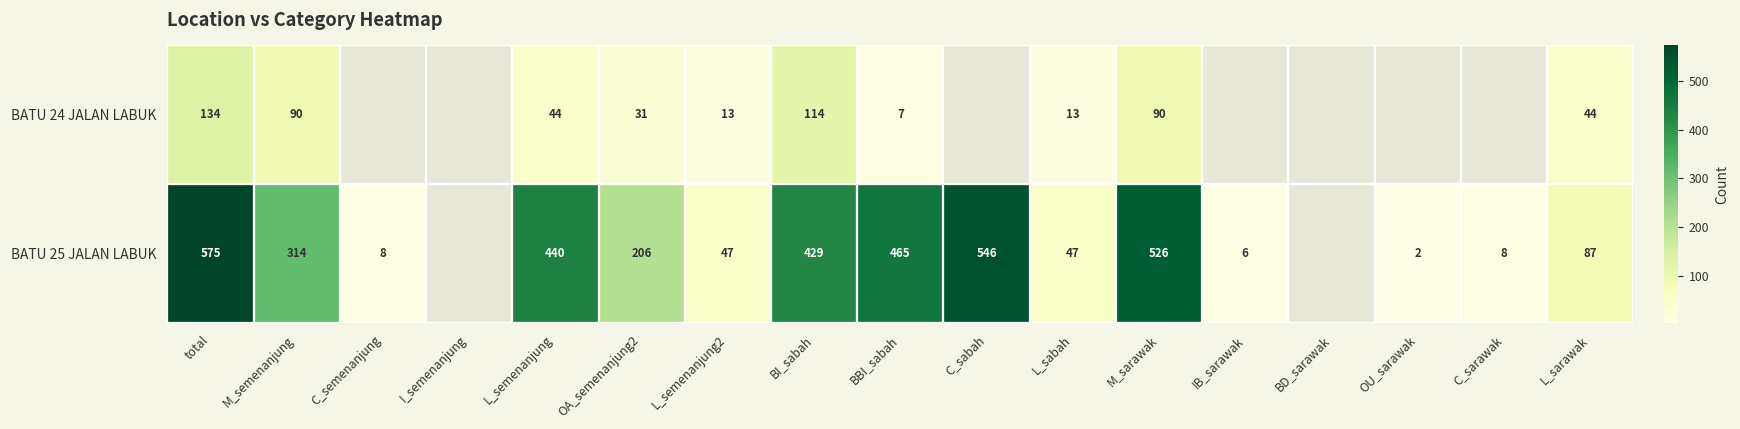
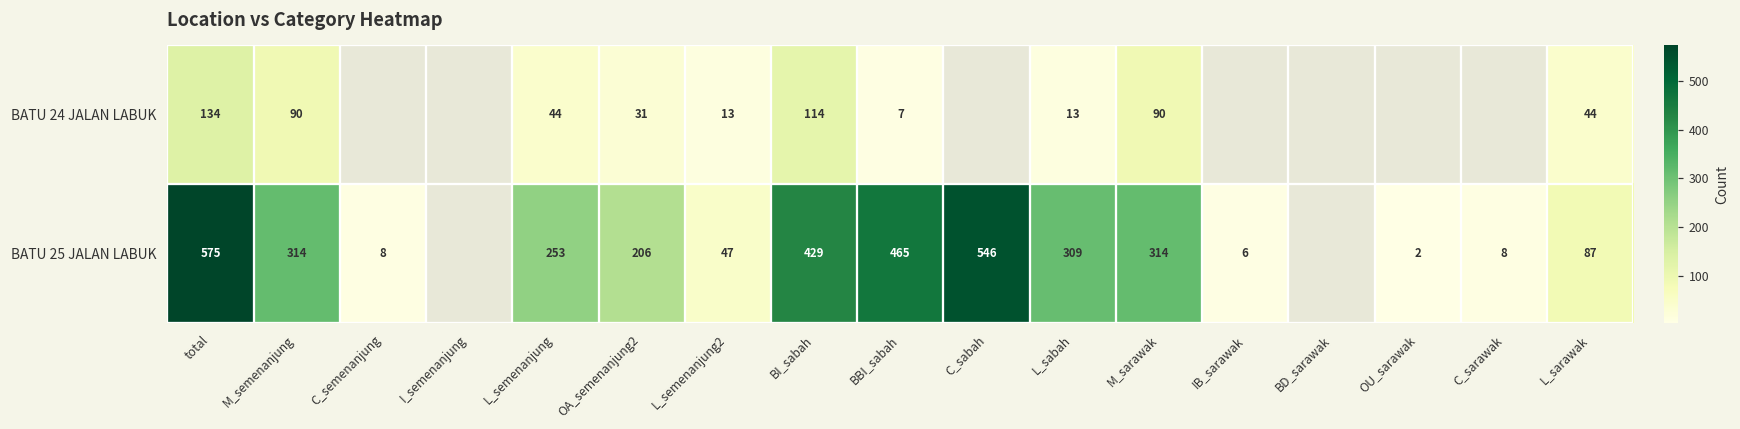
BATU 25 JALAN LABUK, L_semenanjung: 440 -> 253
BATU 25 JALAN LABUK, L_sabah: 47 -> 309
BATU 25 JALAN LABUK, M_sarawak: 526 -> 314
